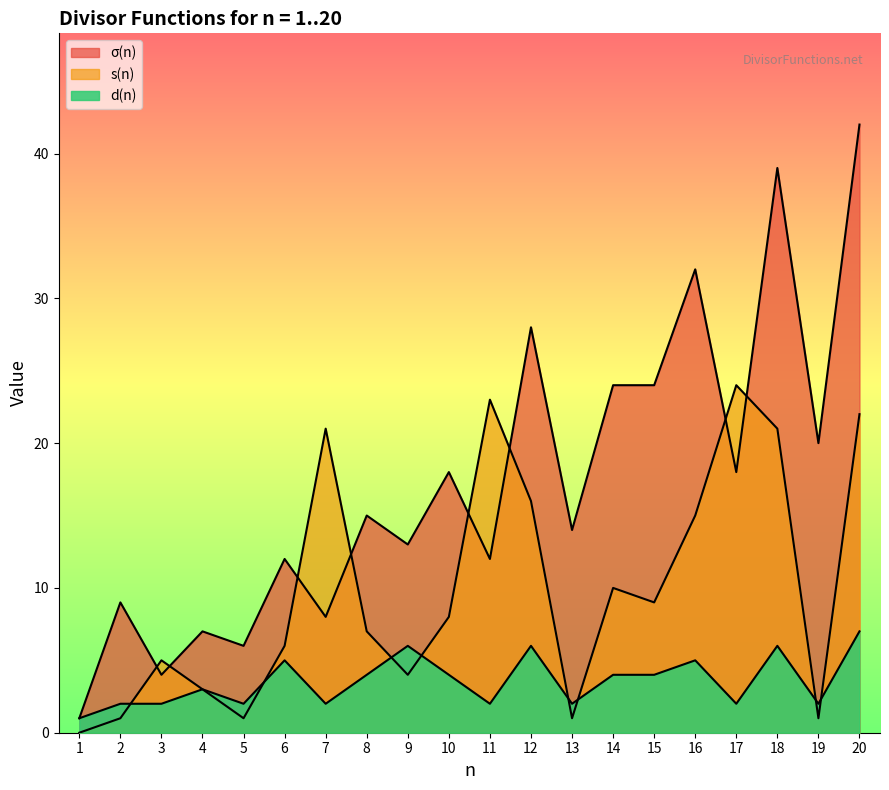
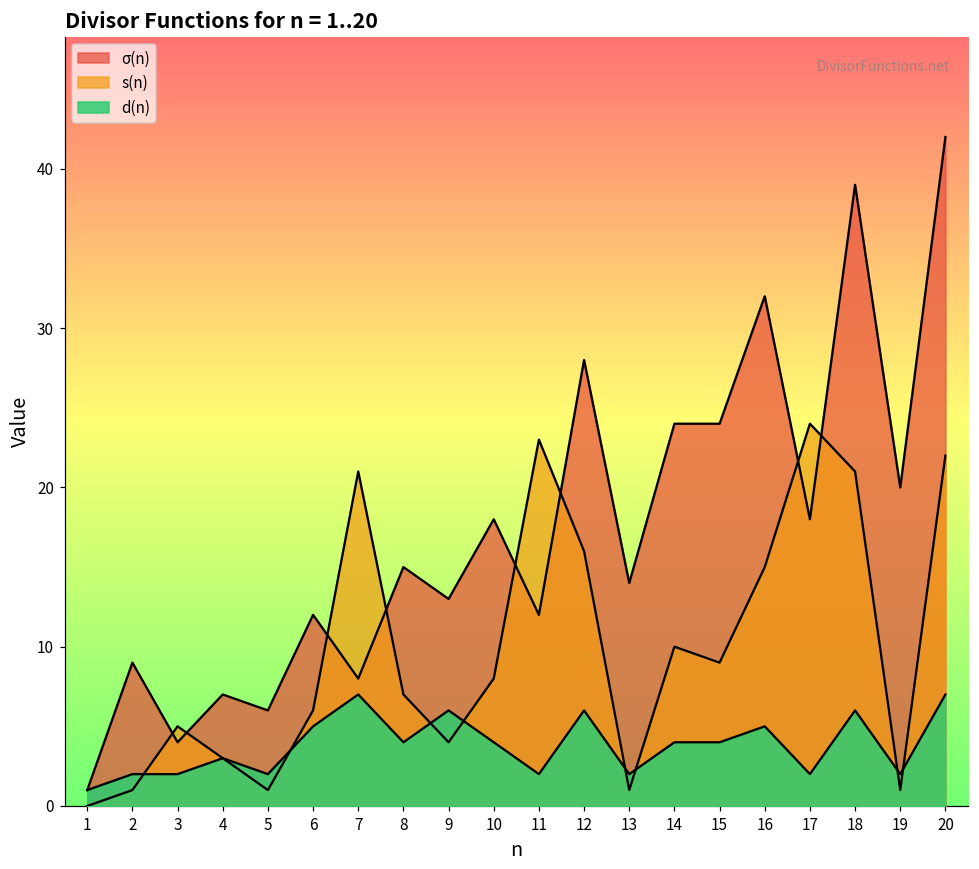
d(n), 7: 2 -> 7
